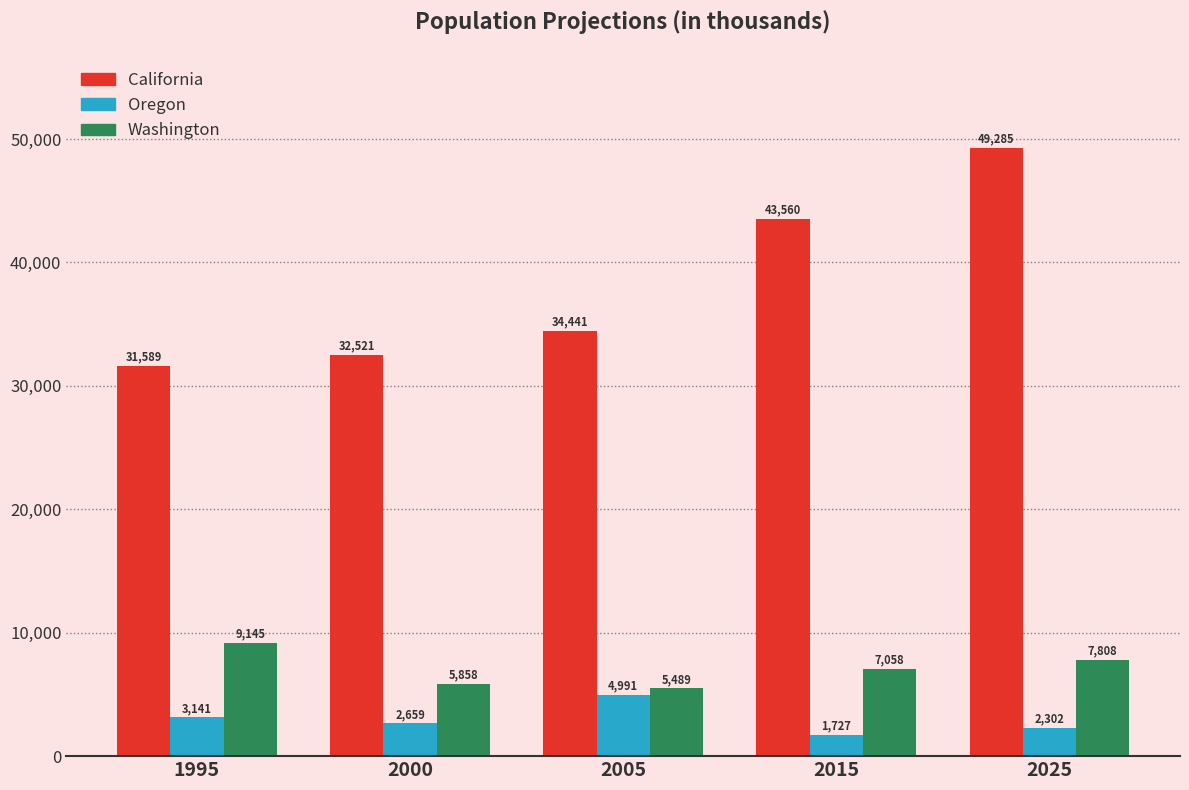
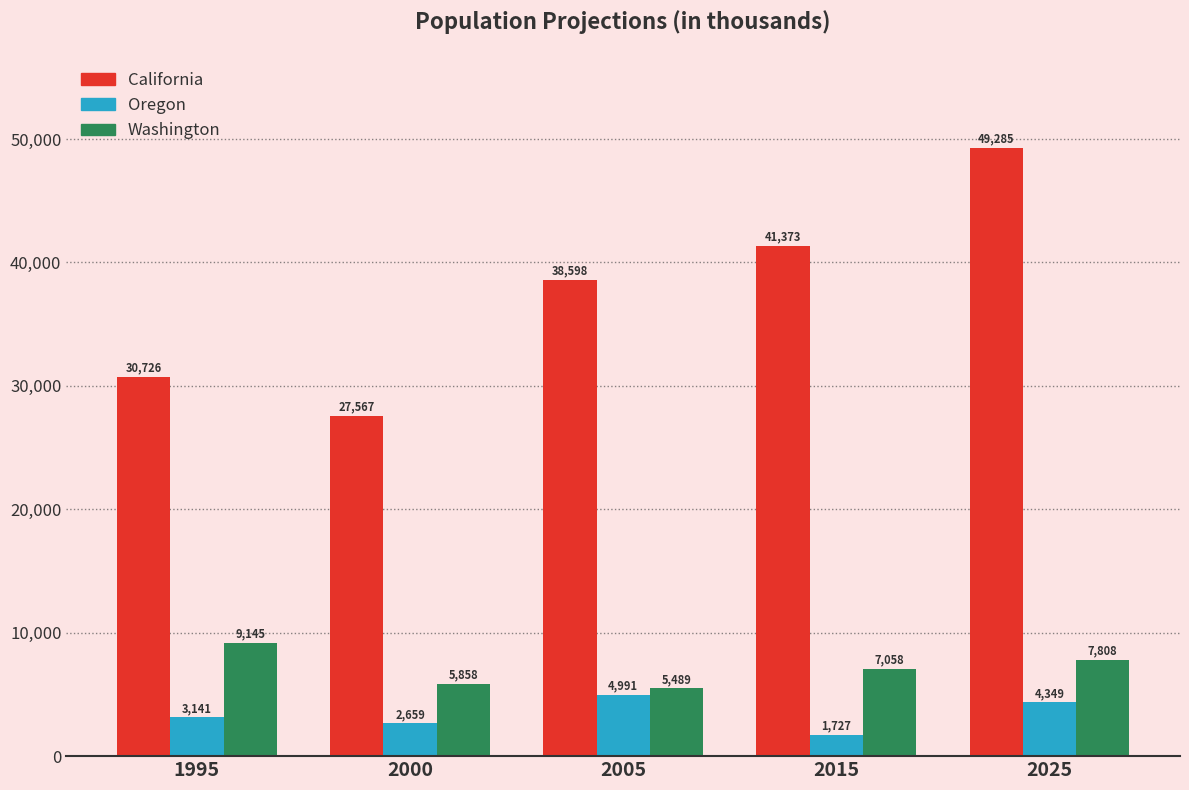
California, 1995: 31,589 -> 30,726
California, 2000: 32,521 -> 27,567
California, 2005: 34,441 -> 38,598
California, 2015: 43,560 -> 41,373
Oregon, 2025: 2,302 -> 4,349
